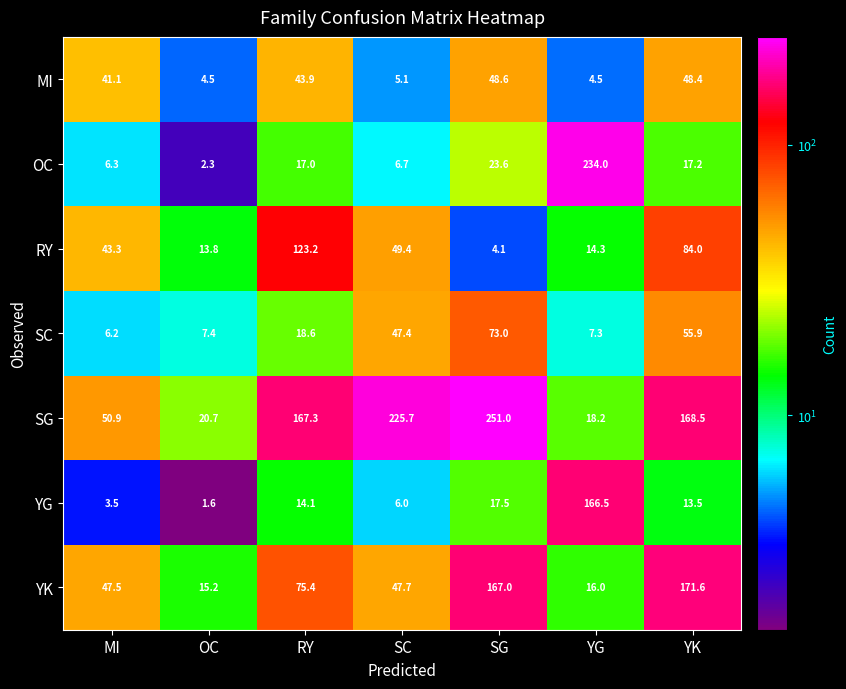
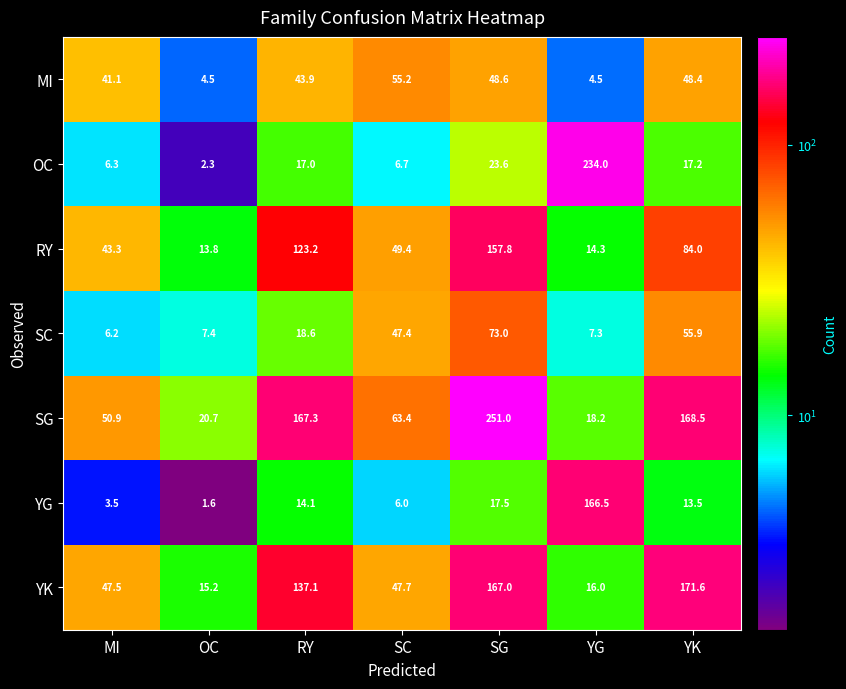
MI, SC: 5.1 -> 55.2
RY, SG: 4.1 -> 157.8
SG, SC: 225.7 -> 63.4
YK, RY: 75.4 -> 137.1
